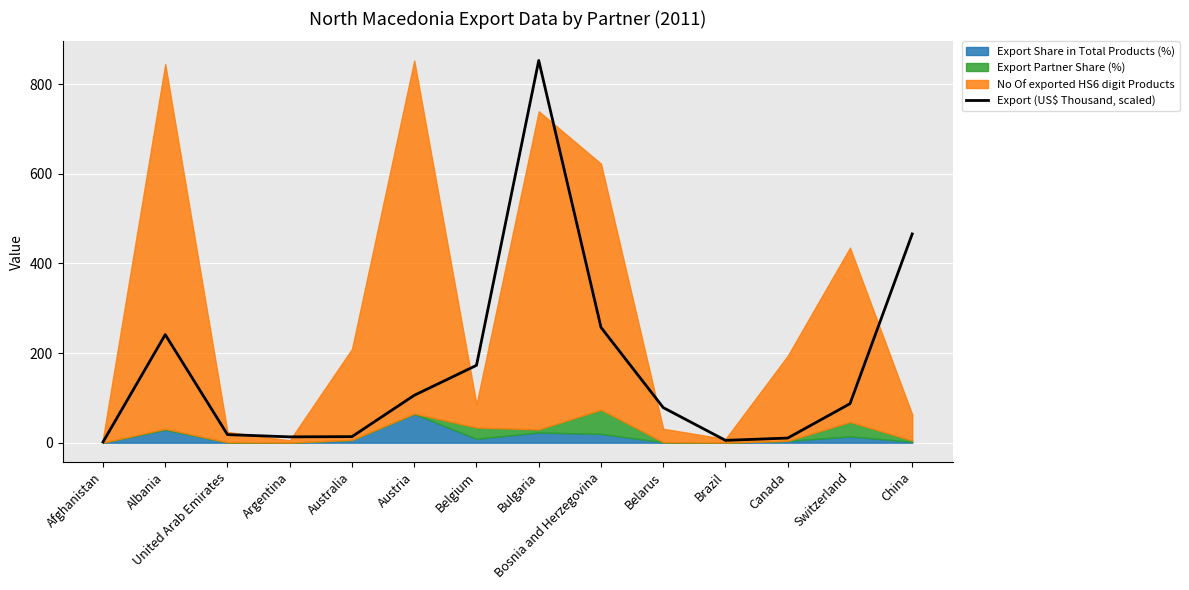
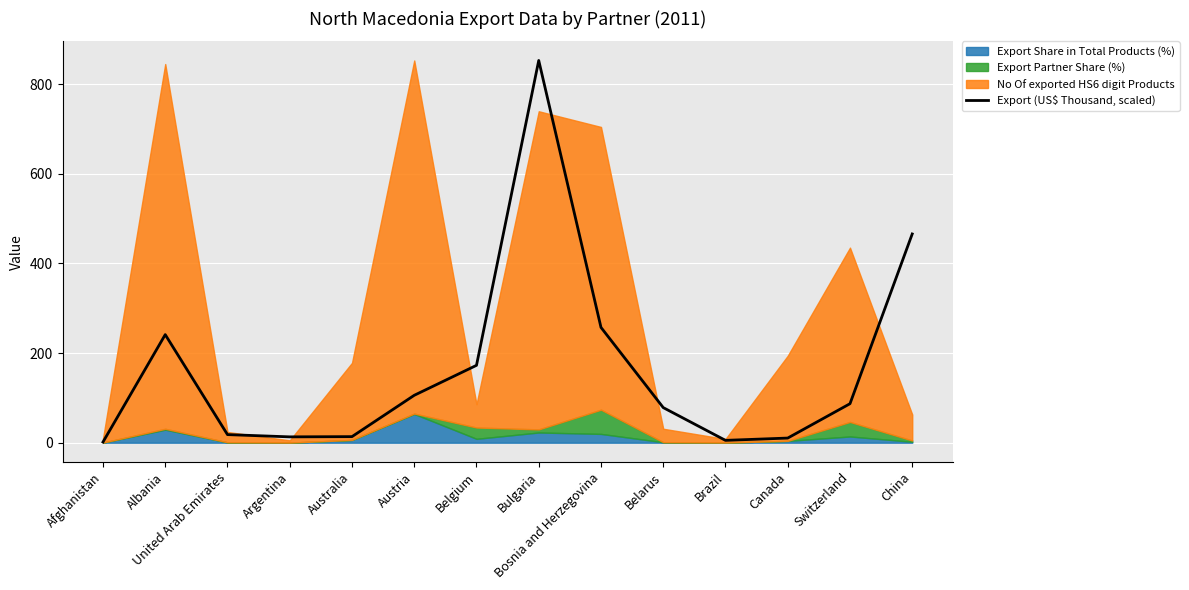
No Of exported HS6 digit Products, Australia: 200 -> 170
No Of exported HS6 digit Products, Bosnia and Herzegovina: 550 -> 630
